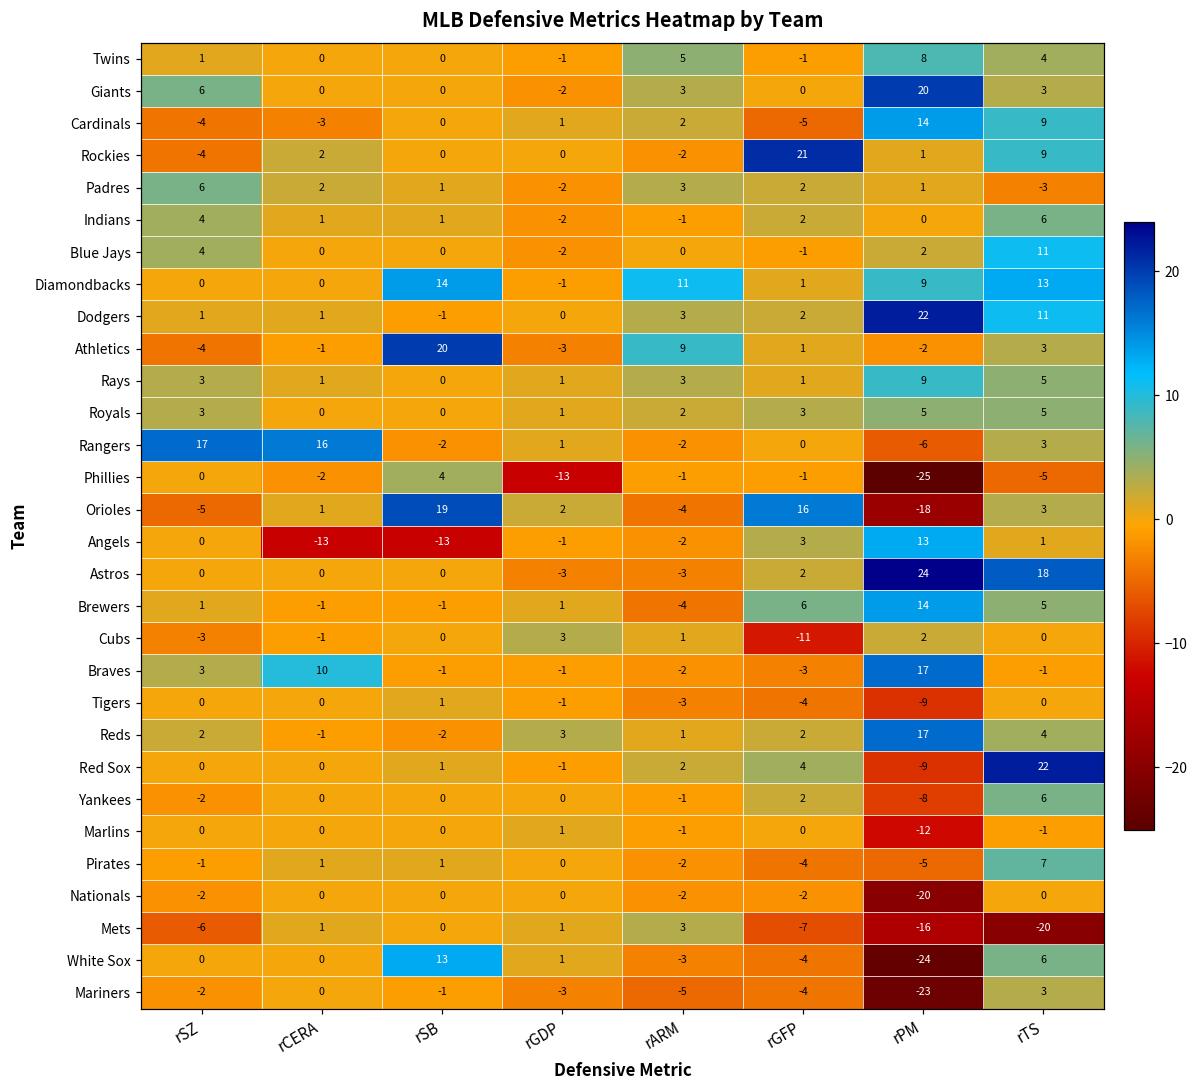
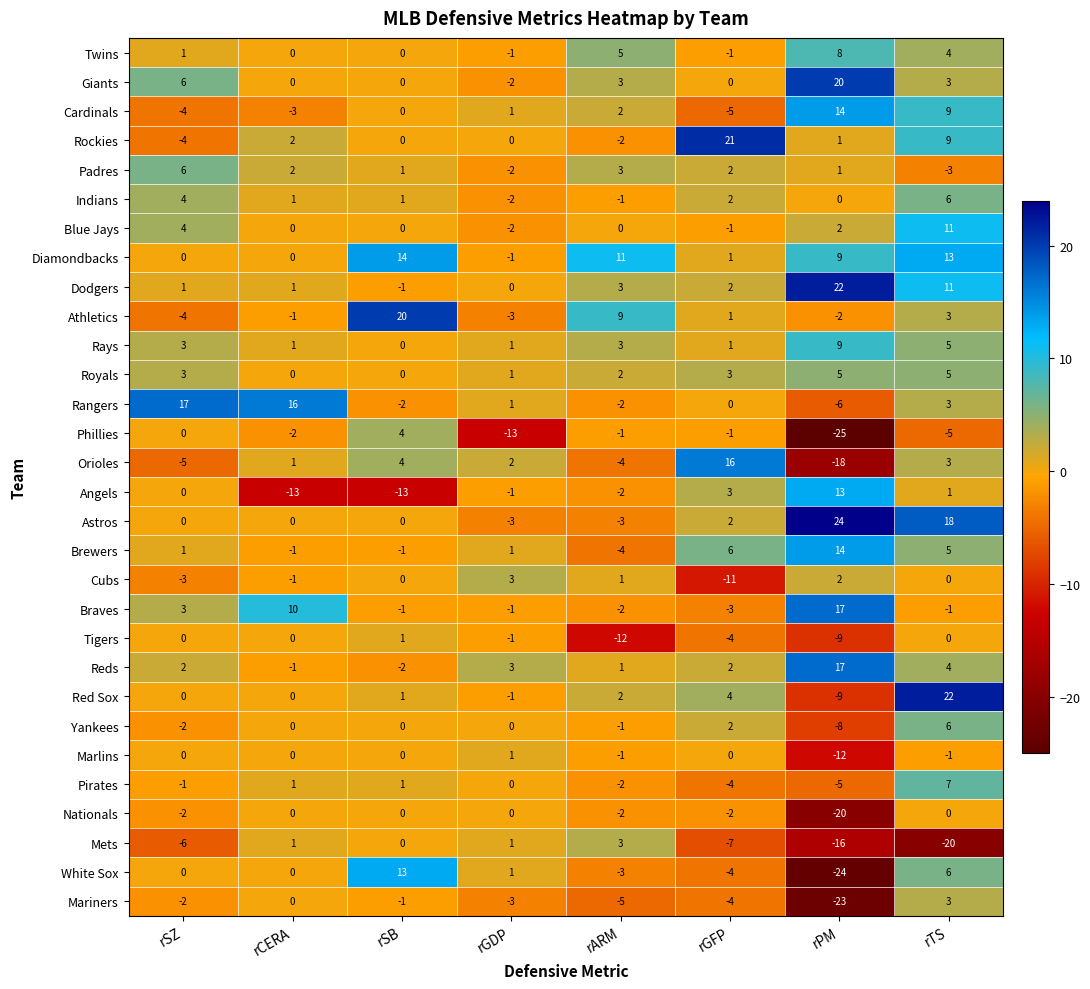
Orioles, rSB: 19 -> 4
Tigers, rARM: -3 -> -12
